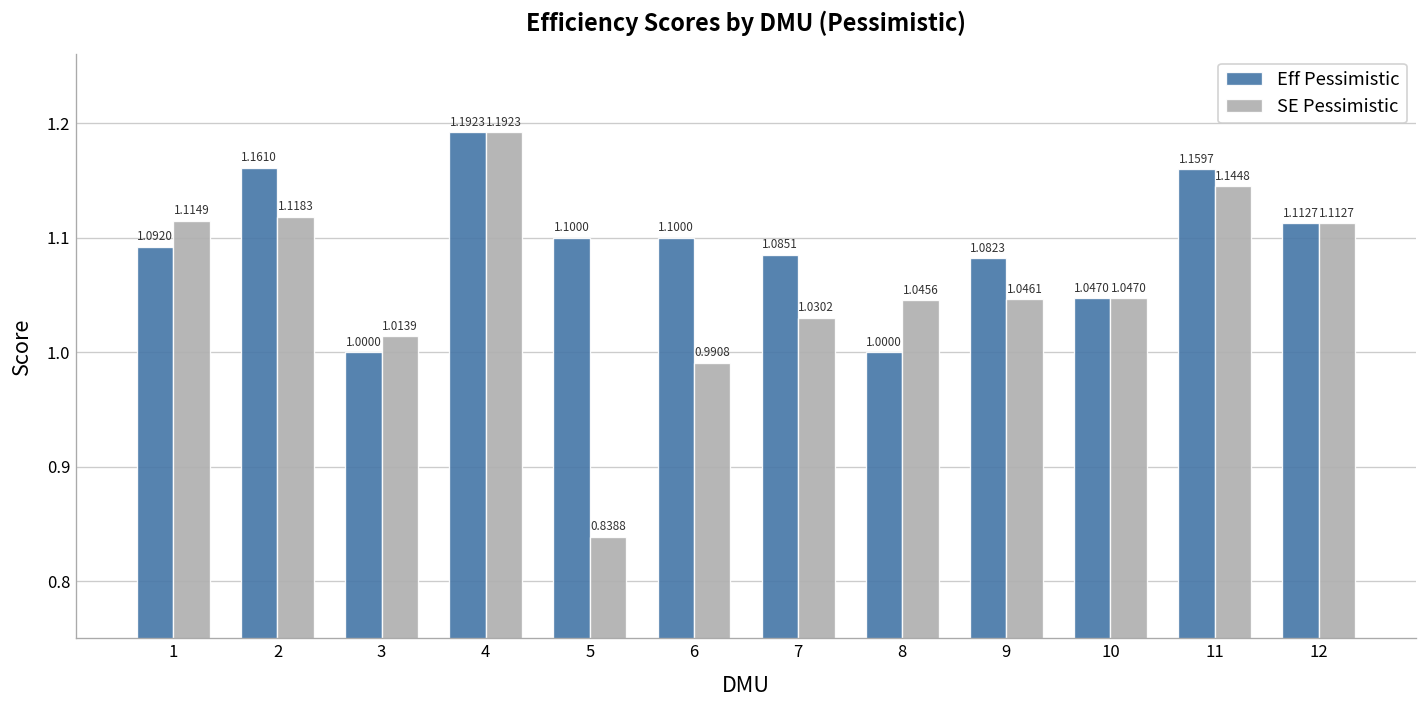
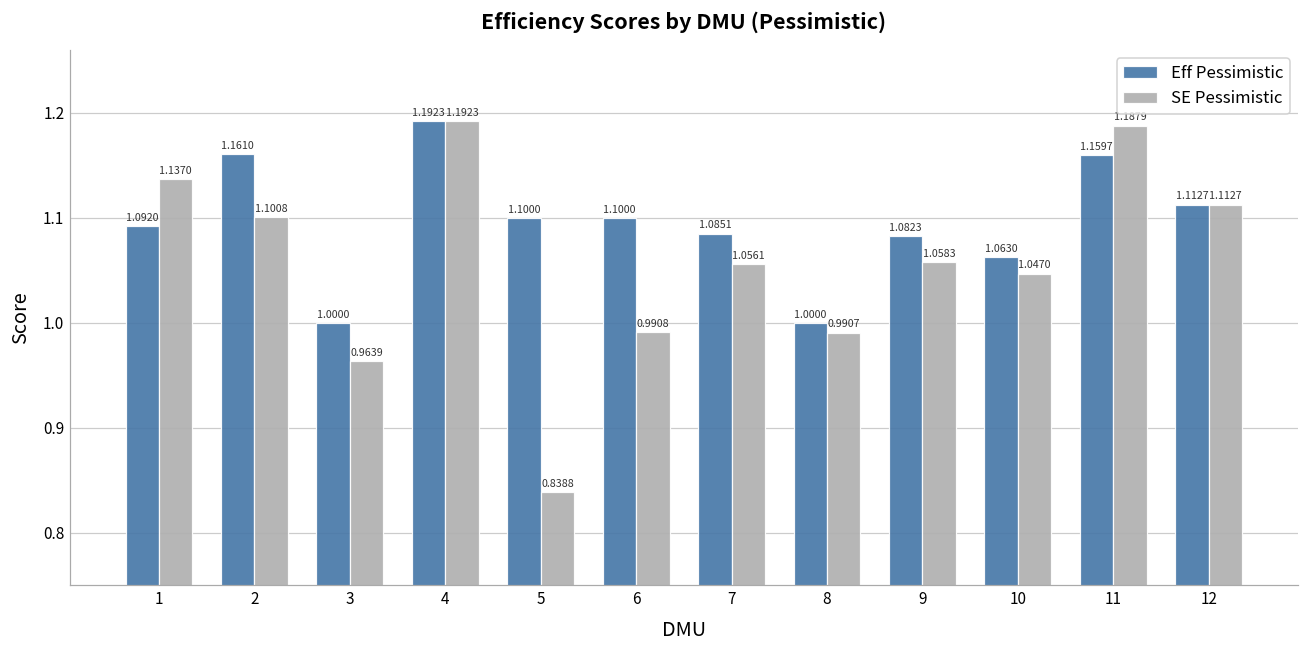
SE Pessimistic, 1: 1.1149 -> 1.1370
SE Pessimistic, 2: 1.1183 -> 1.1008
SE Pessimistic, 3: 1.0139 -> 0.9639
SE Pessimistic, 7: 1.0302 -> 1.0561
SE Pessimistic, 8: 1.0456 -> 0.9907
SE Pessimistic, 9: 1.0461 -> 1.0583
Eff Pessimistic, 10: 1.0470 -> 1.0630
SE Pessimistic, 11: 1.14 -> 1.19
